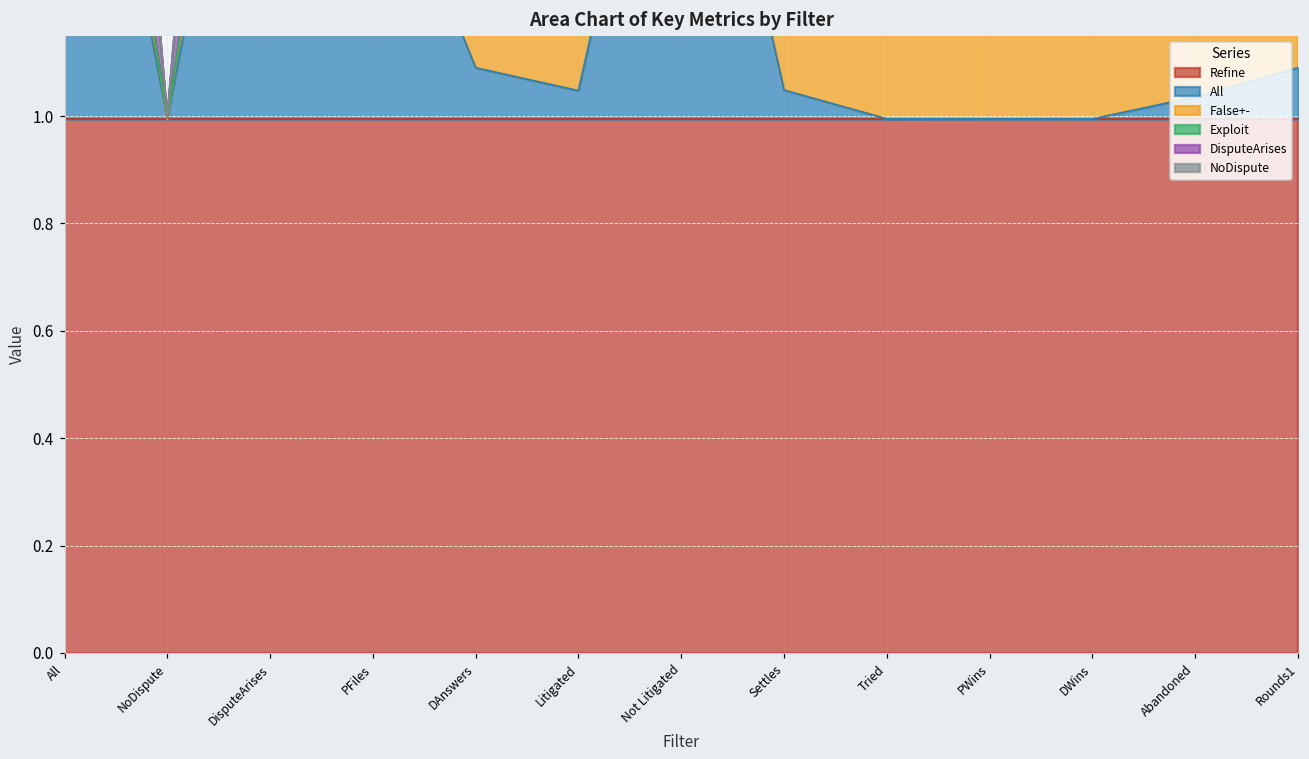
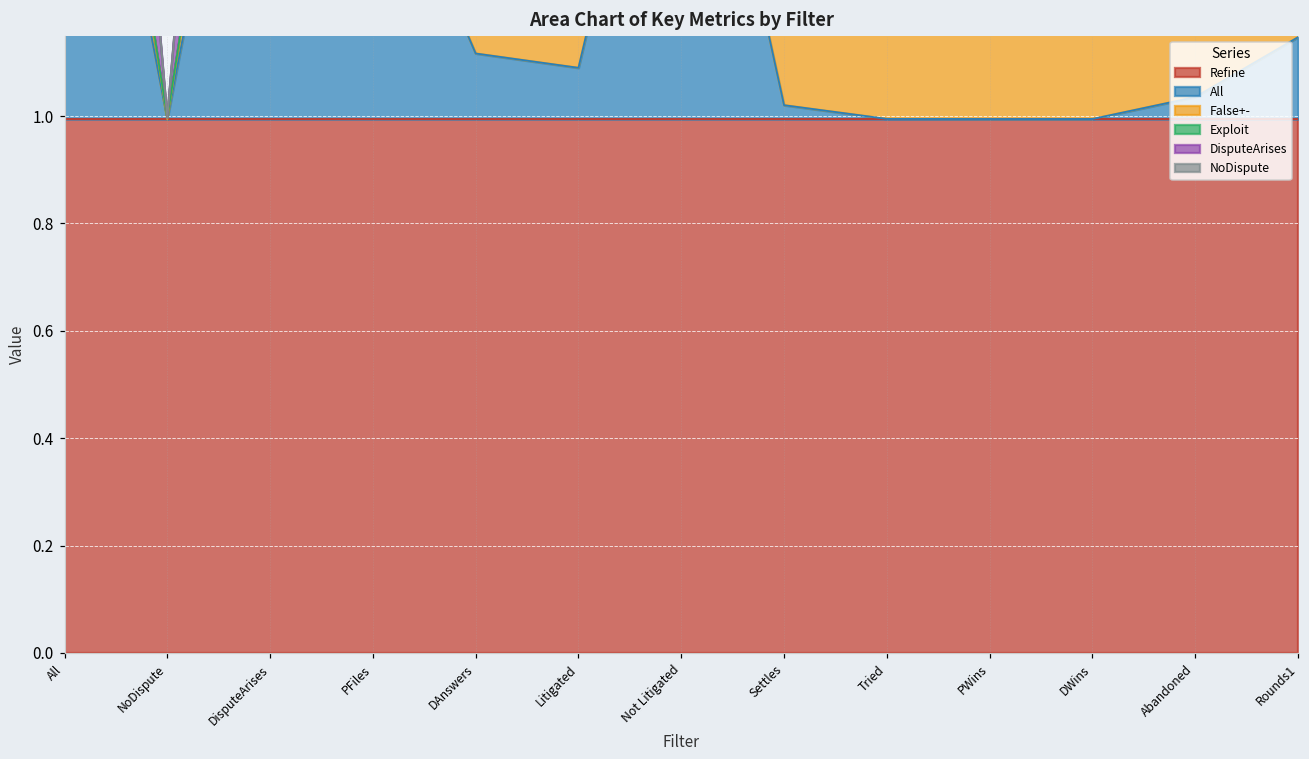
All, DAnswers: 1.09 -> 1.12
All, Litigated: 1.05 -> 1.09
All, Settles: 1.05 -> 1.02
All, Rounds1: 1.09 -> 1.15
